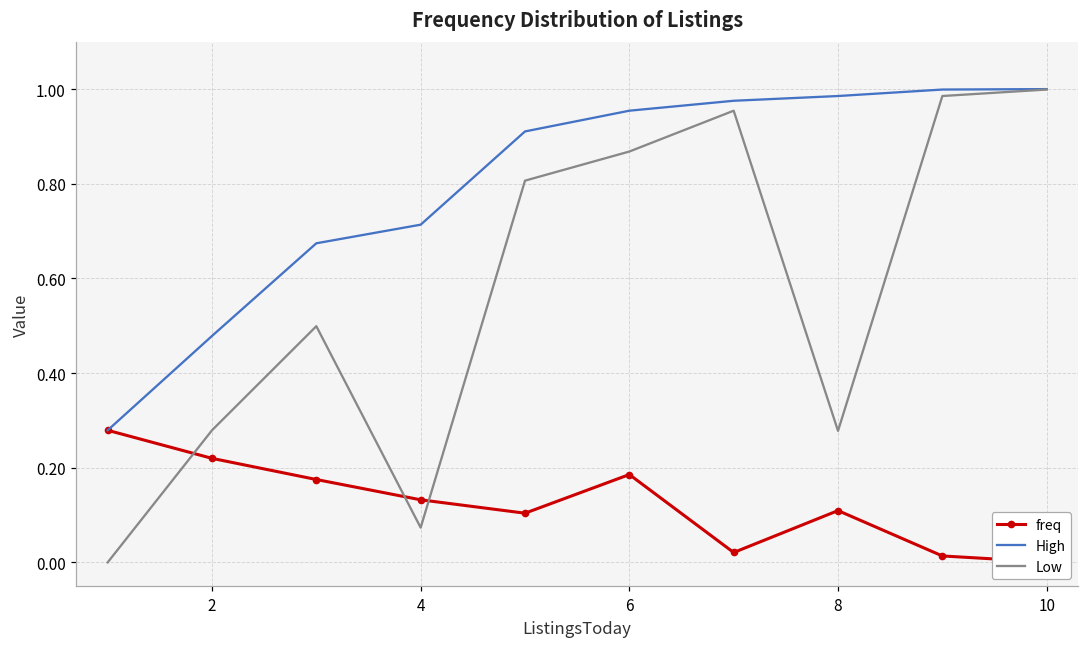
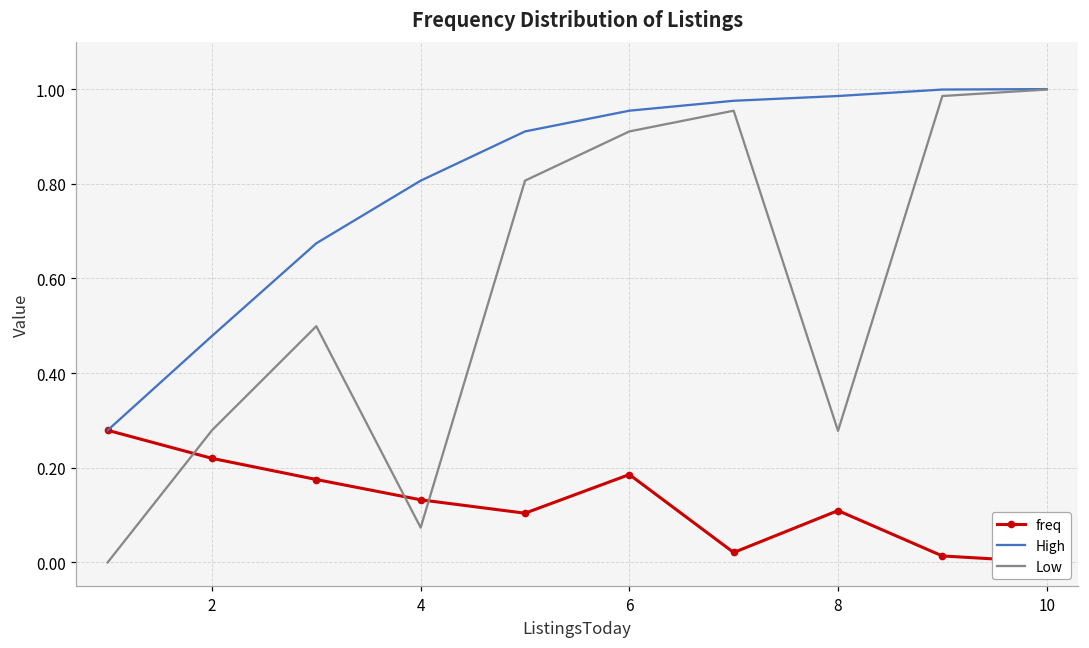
High, 4: 0.71 -> 0.81
Low, 6: 0.87 -> 0.91
